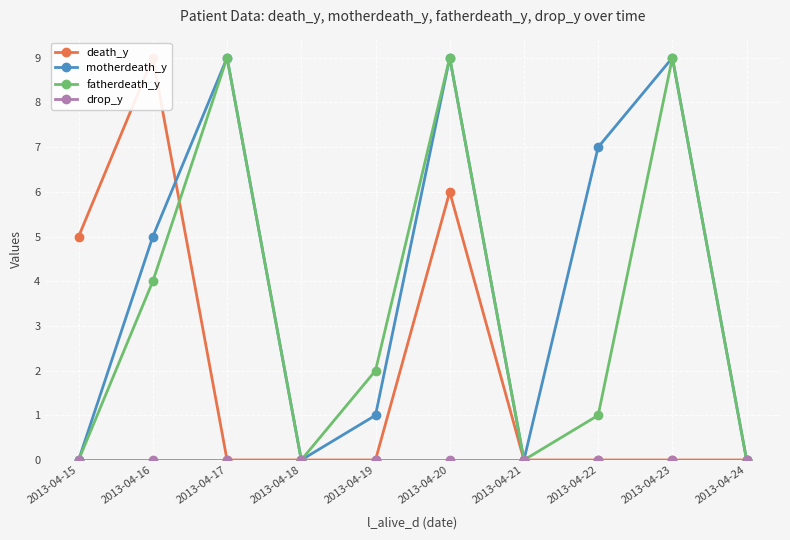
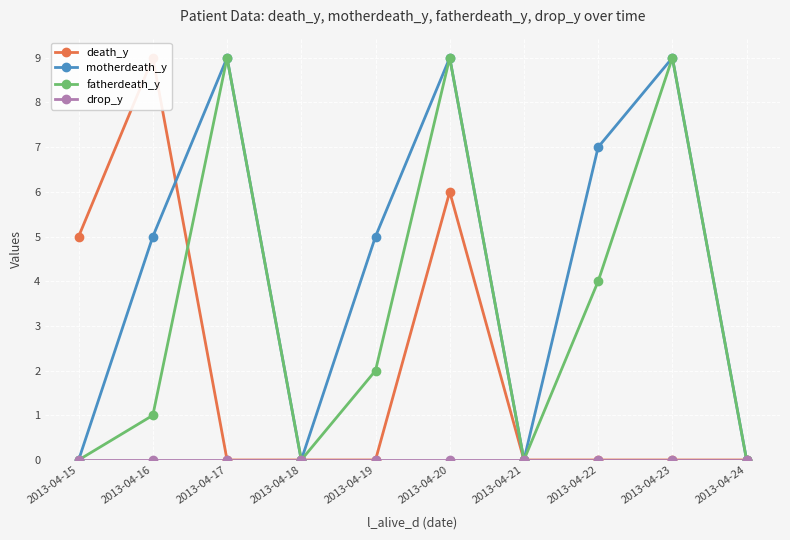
fatherdeath_y, 2013-04-16: 4 -> 1
motherdeath_y, 2013-04-19: 1 -> 5
fatherdeath_y, 2013-04-22: 1 -> 4
